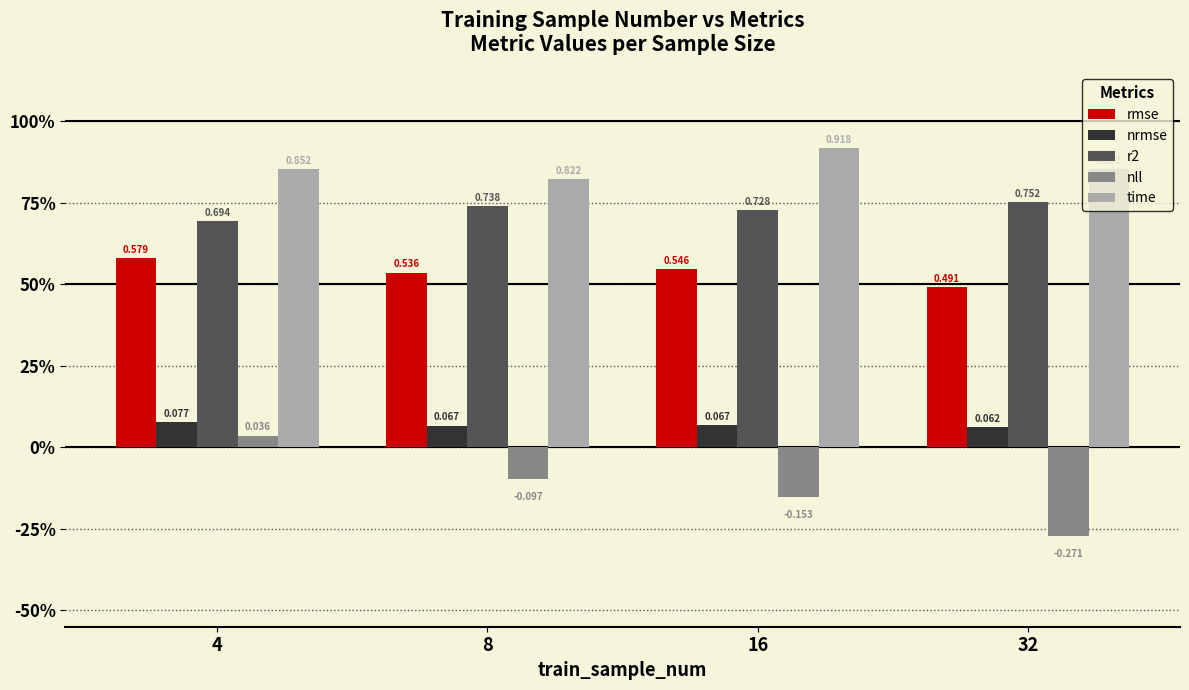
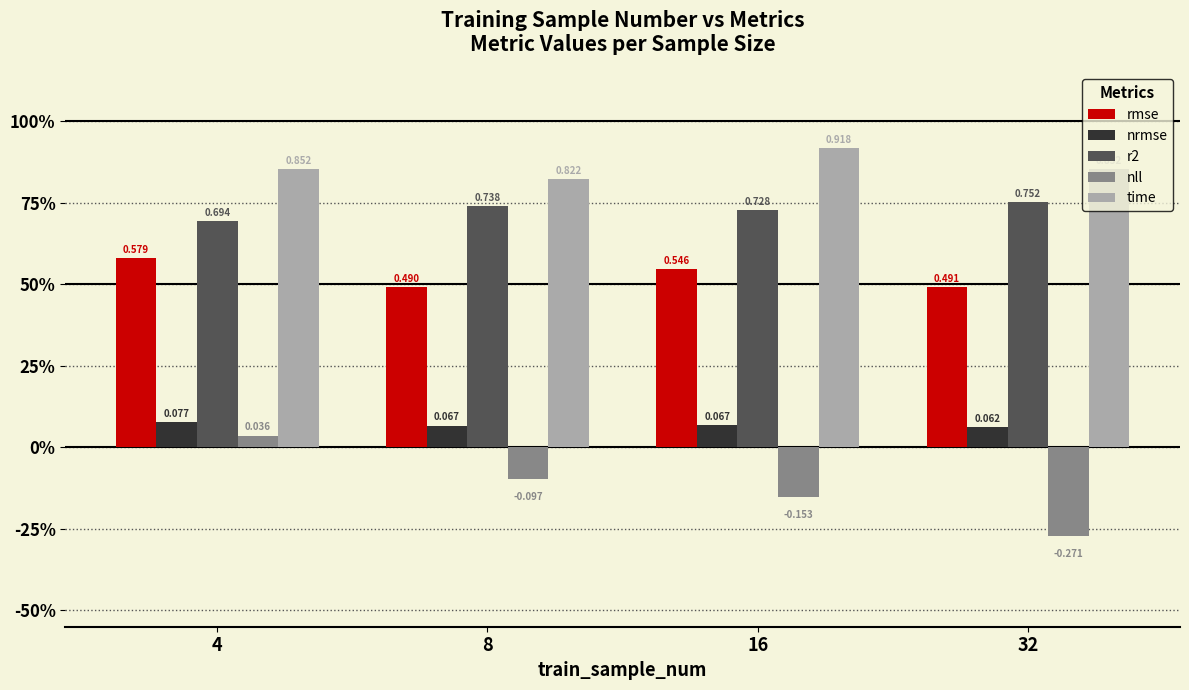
rmse, 8: 0.536 -> 0.490
